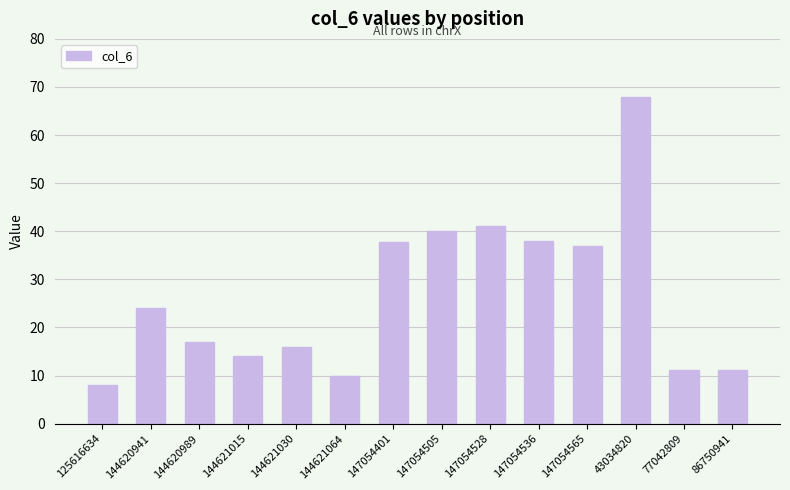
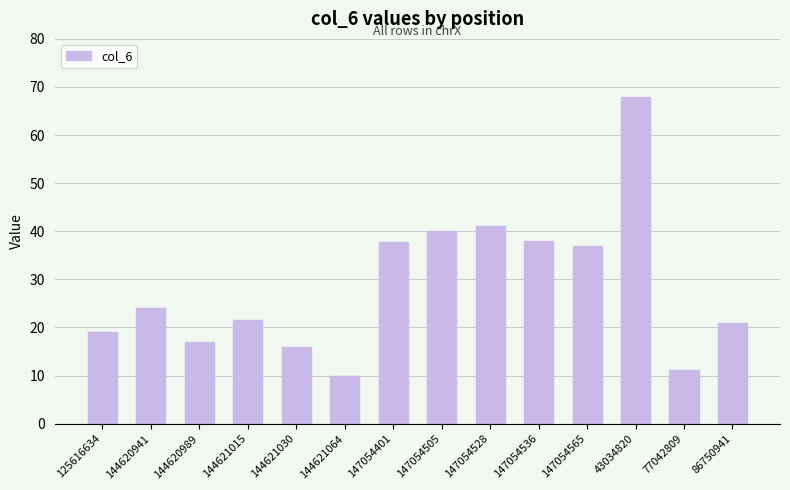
125616634: 8 -> 19
144621015: 14 -> 22
86750941: 11 -> 21
